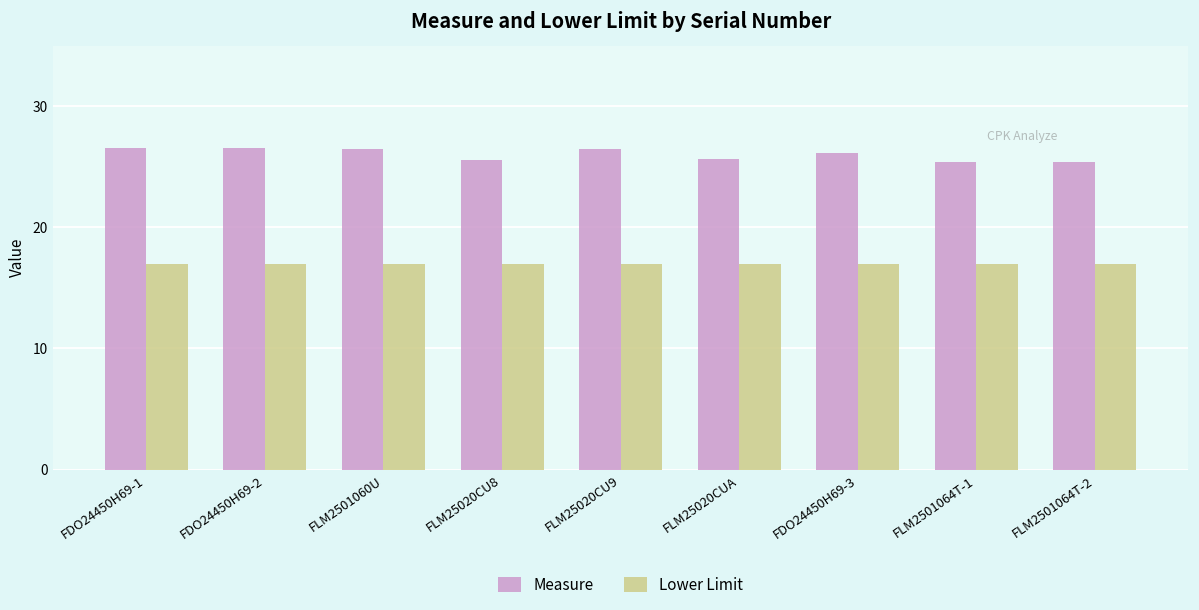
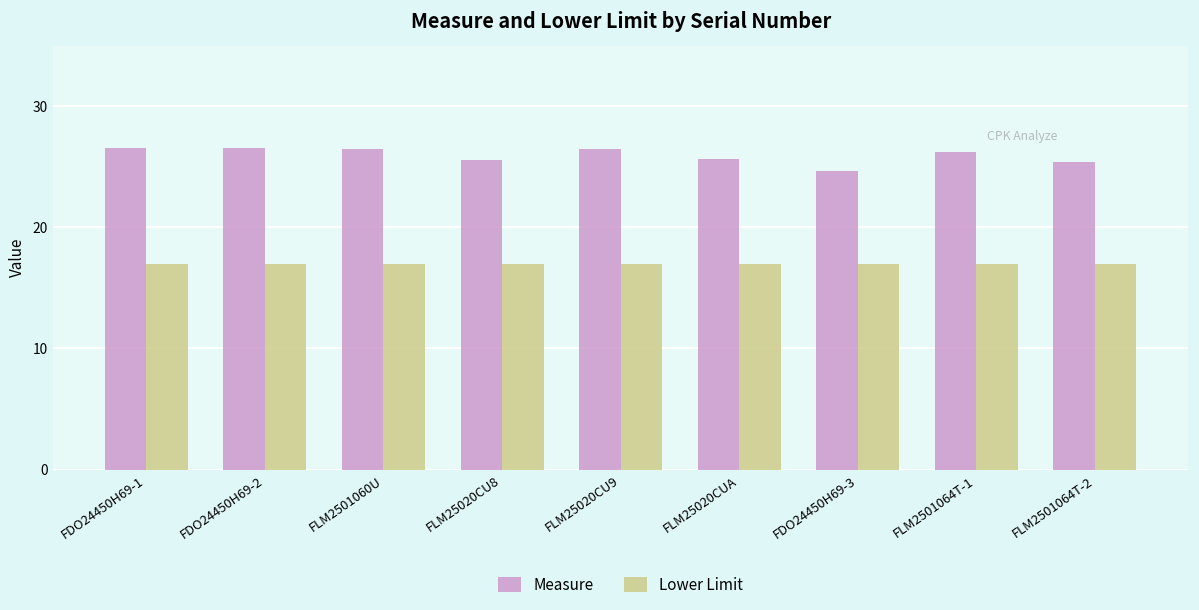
Measure, FDO24450H69-3: 26.1 -> 24.6
Measure, FLM2501064T-1: 25.4 -> 26.2
